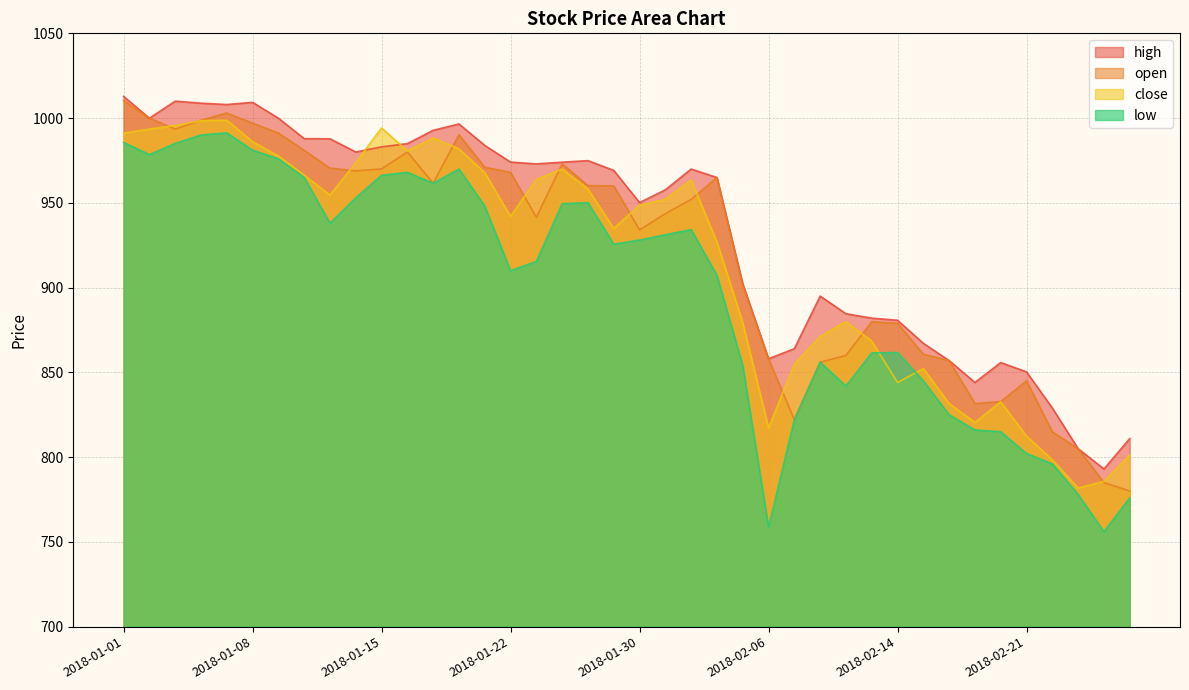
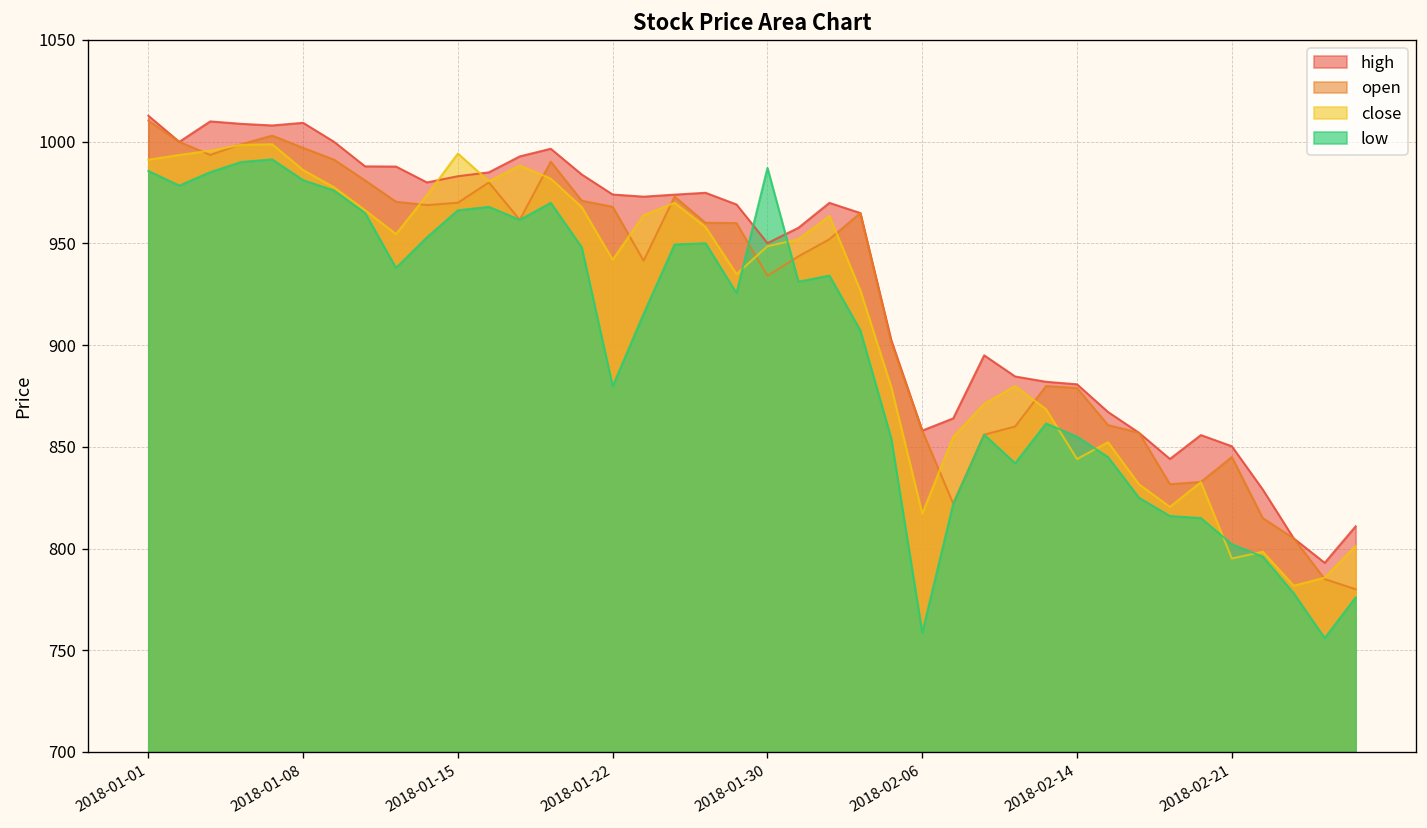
low, 2018-01-22: 910 -> 880
low, 2018-01-30: 928 -> 987
low, 2018-02-14: 862 -> 855
close, 2018-02-21: 812 -> 795
